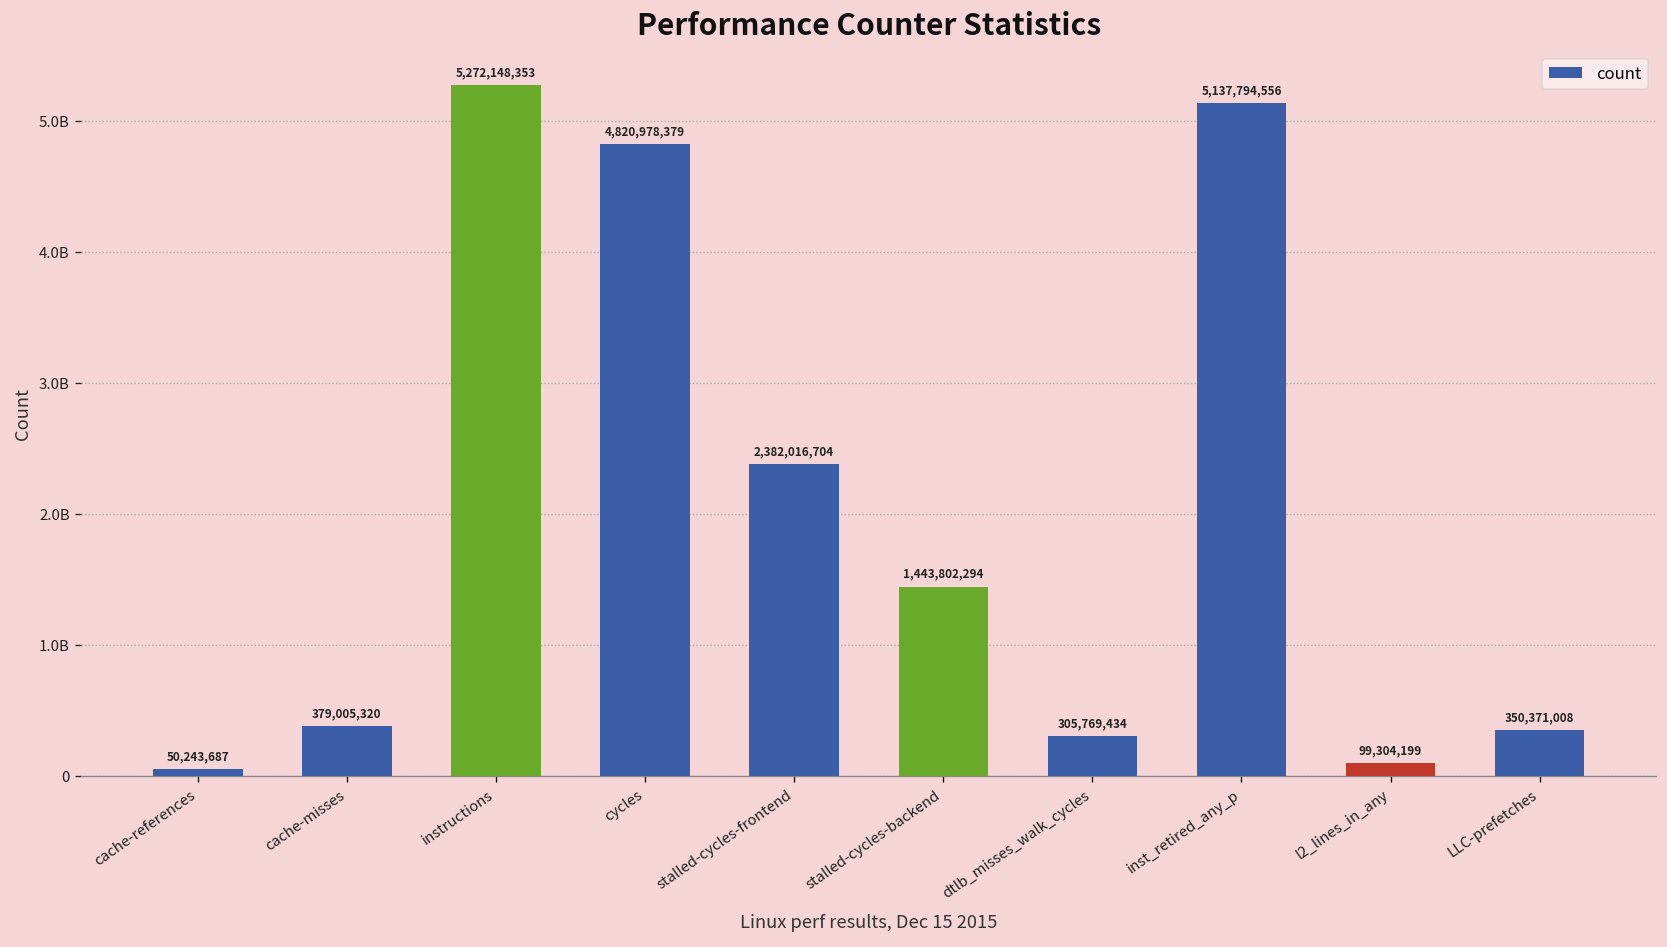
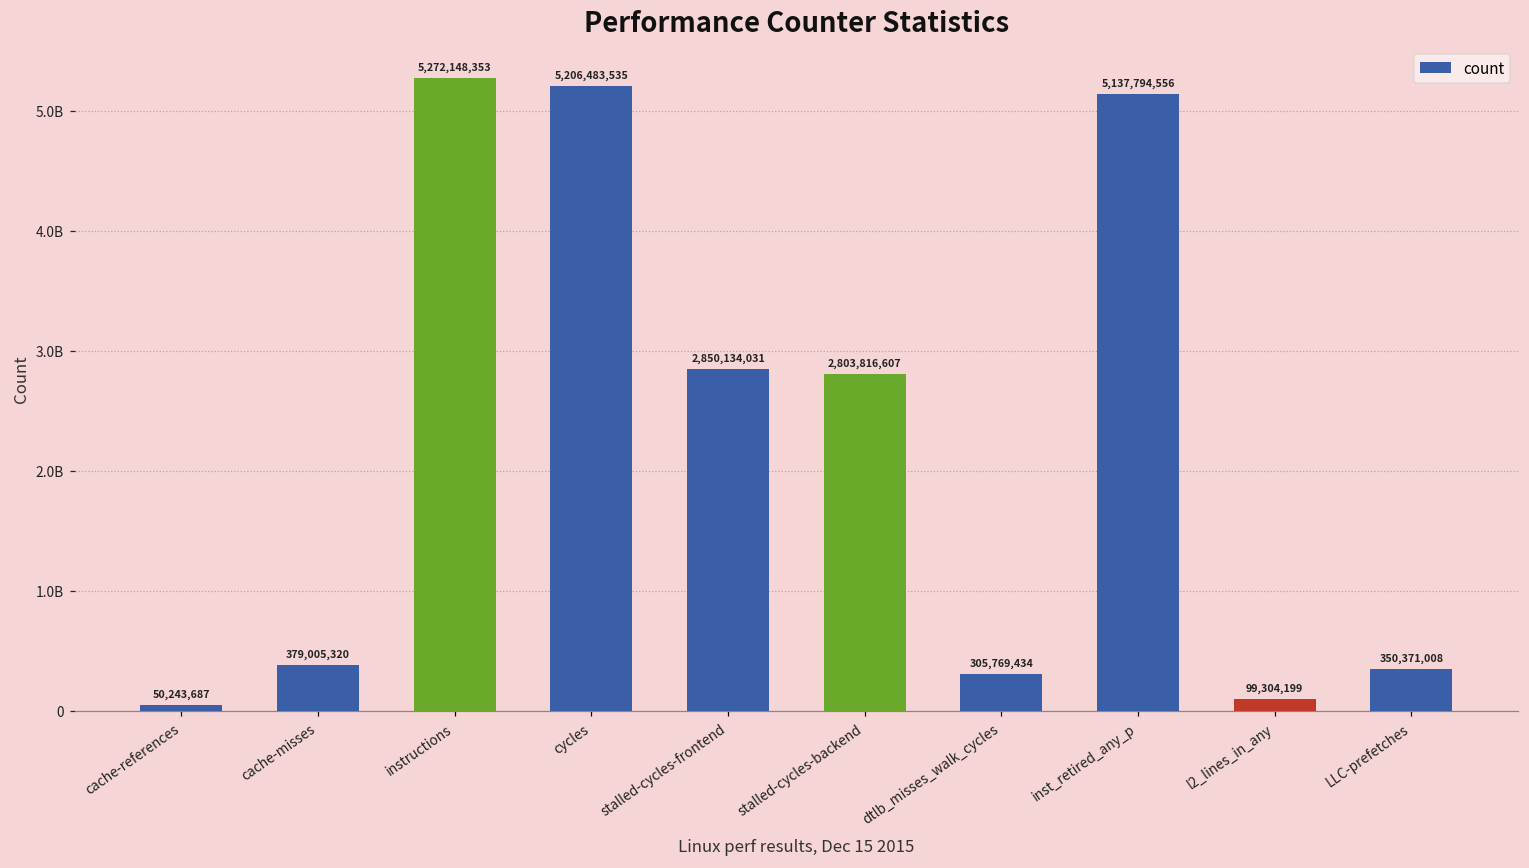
cycles: 4,820,978,379 -> 5,206,483,535
stalled-cycles-frontend: 2,382,016,704 -> 2,850,134,031
stalled-cycles-backend: 1,443,802,294 -> 2,803,816,607
